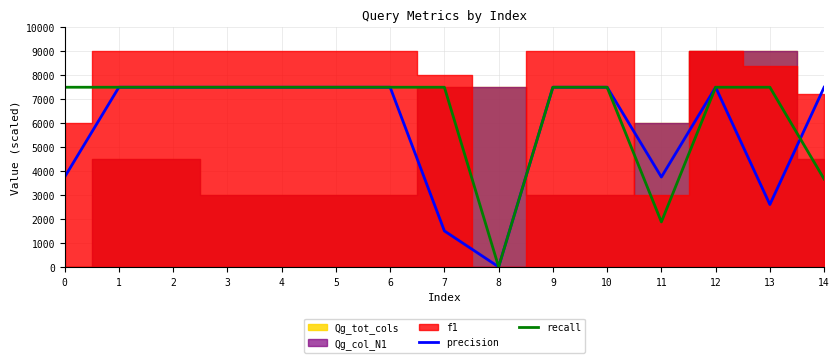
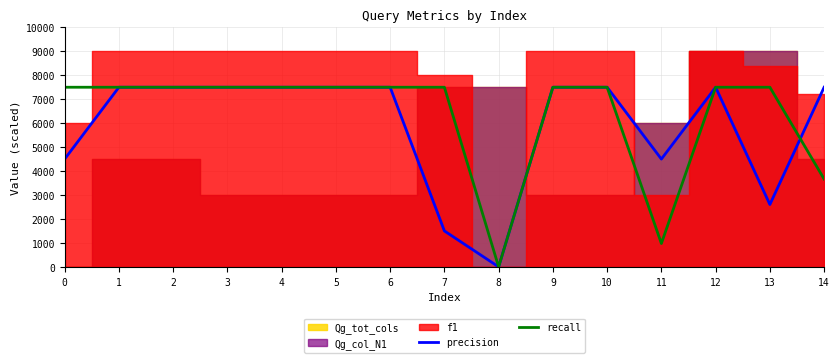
precision, 0: 3800 -> 4500
precision, 11: 3800 -> 4500
recall, 11: 1900 -> 1000
